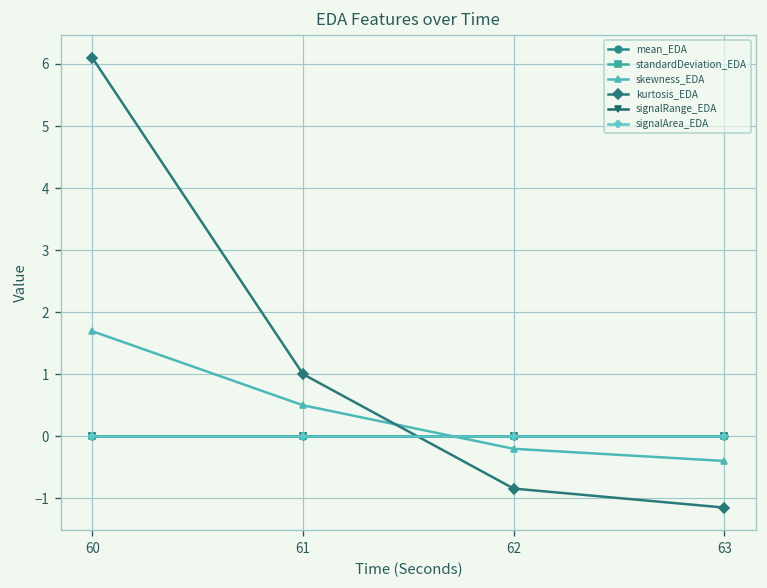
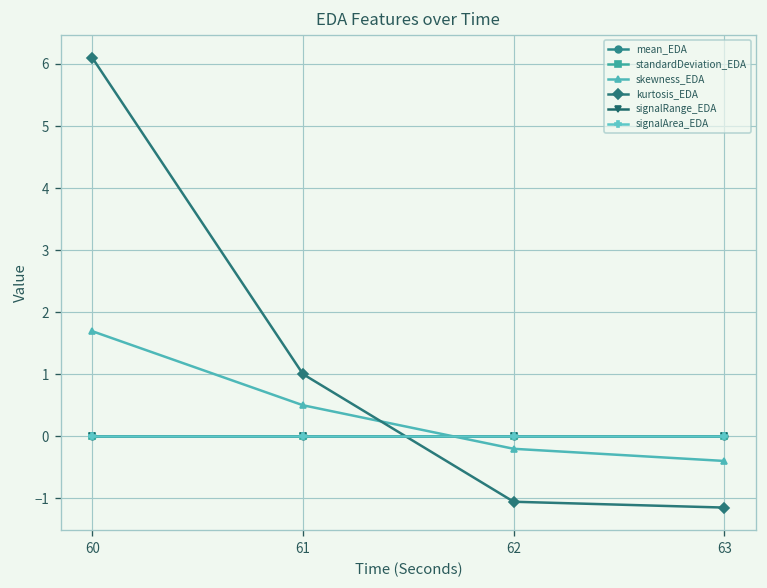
kurtosis_EDA, 62: -0.8 -> -1.1
